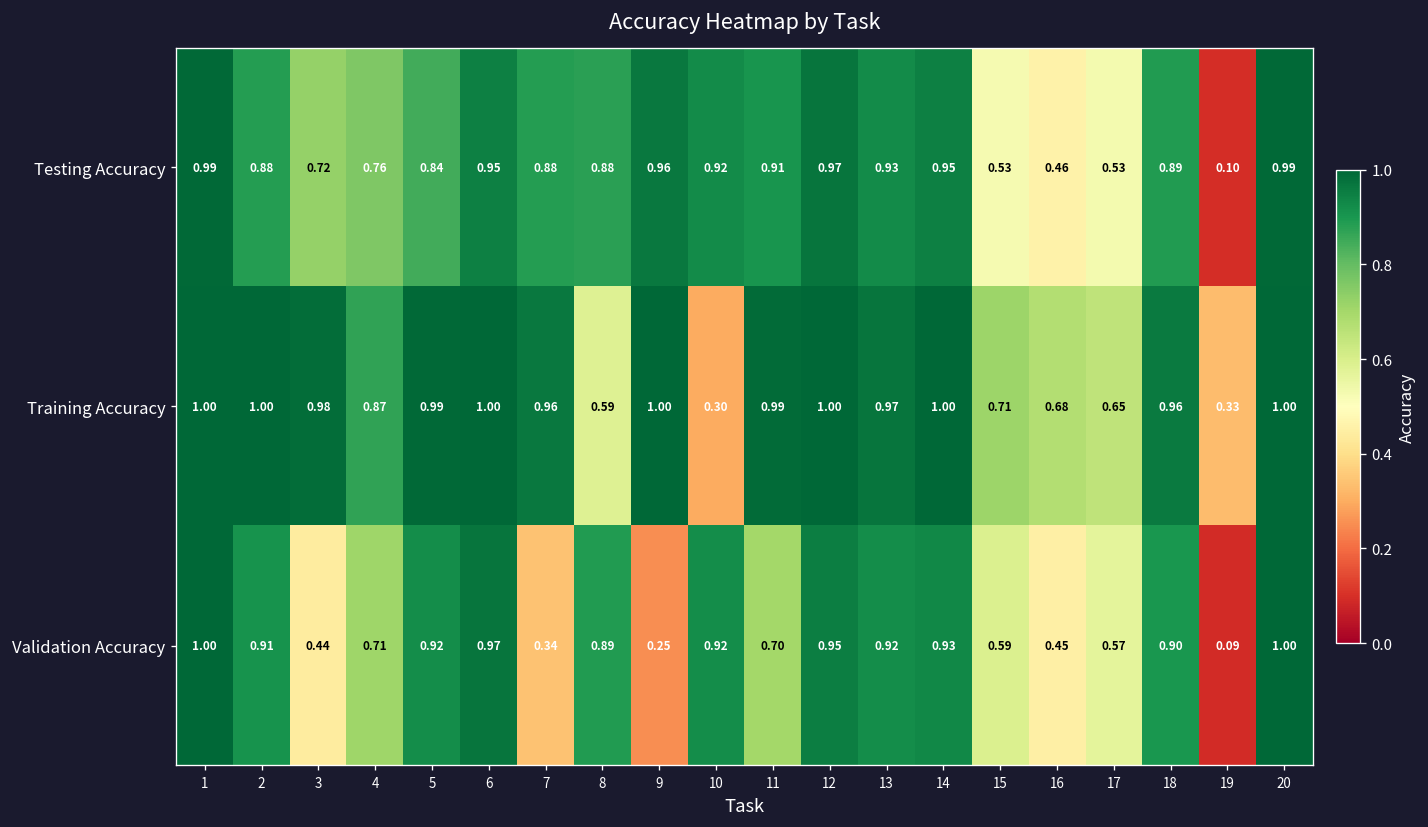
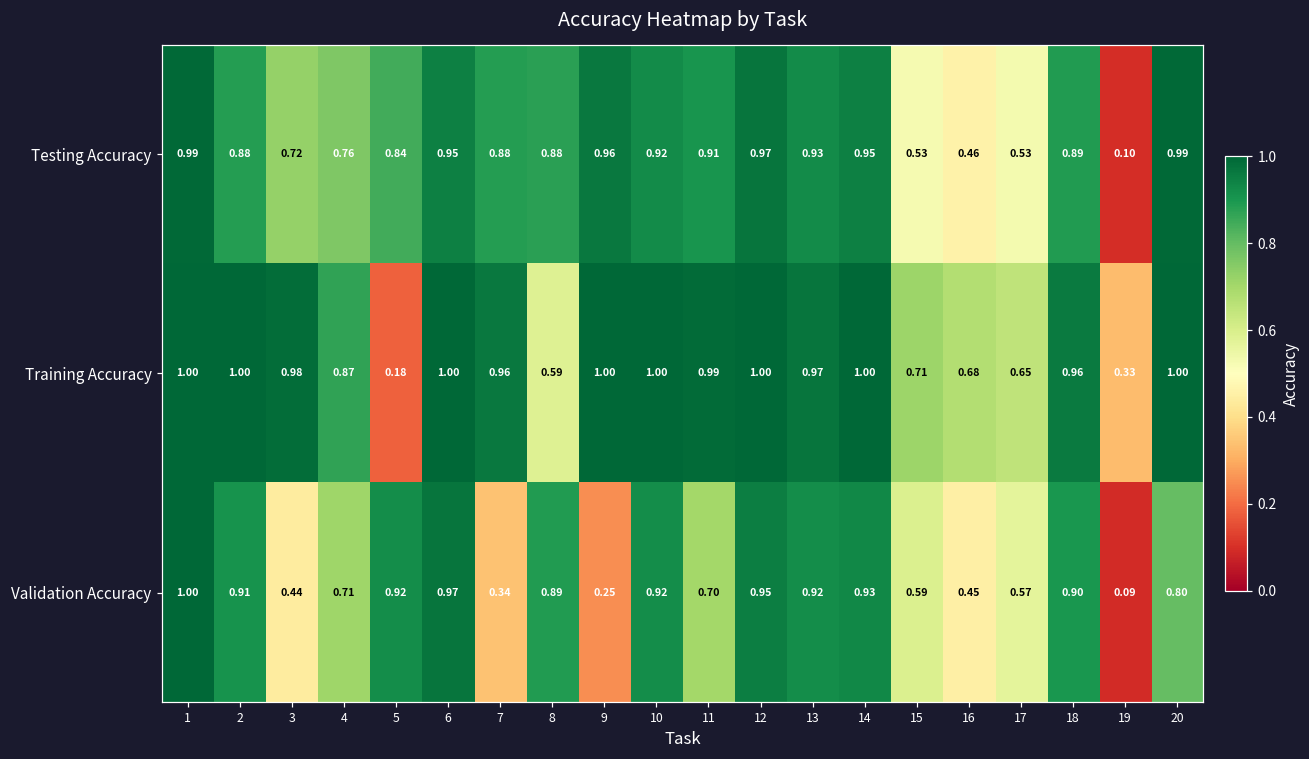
Training Accuracy, 5: 0.99 -> 0.18
Training Accuracy, 10: 0.30 -> 1.00
Validation Accuracy, 20: 1.00 -> 0.80
